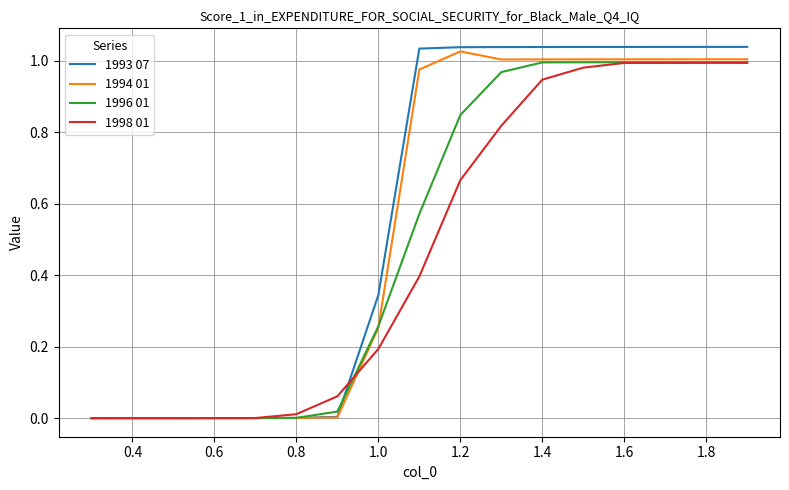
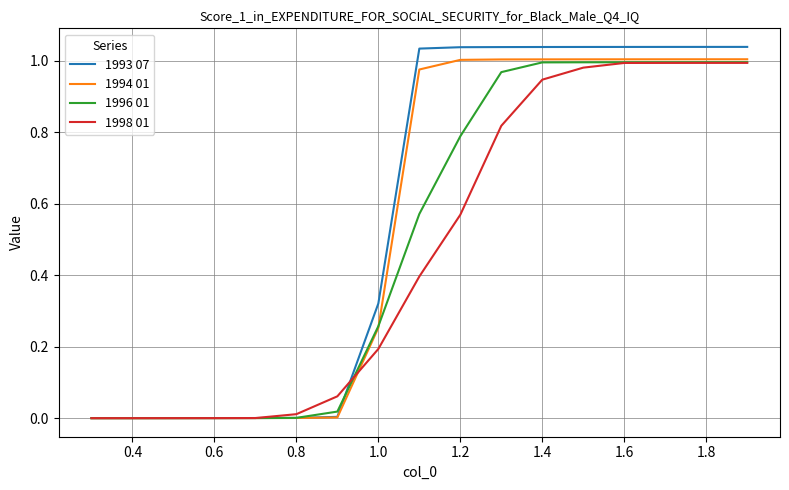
1993 07, 1.0: 0.34 -> 0.32
1994 01, 1.2: 1.03 -> 1.00
1996 01, 1.2: 0.85 -> 0.79
1998 01, 1.2: 0.67 -> 0.57
